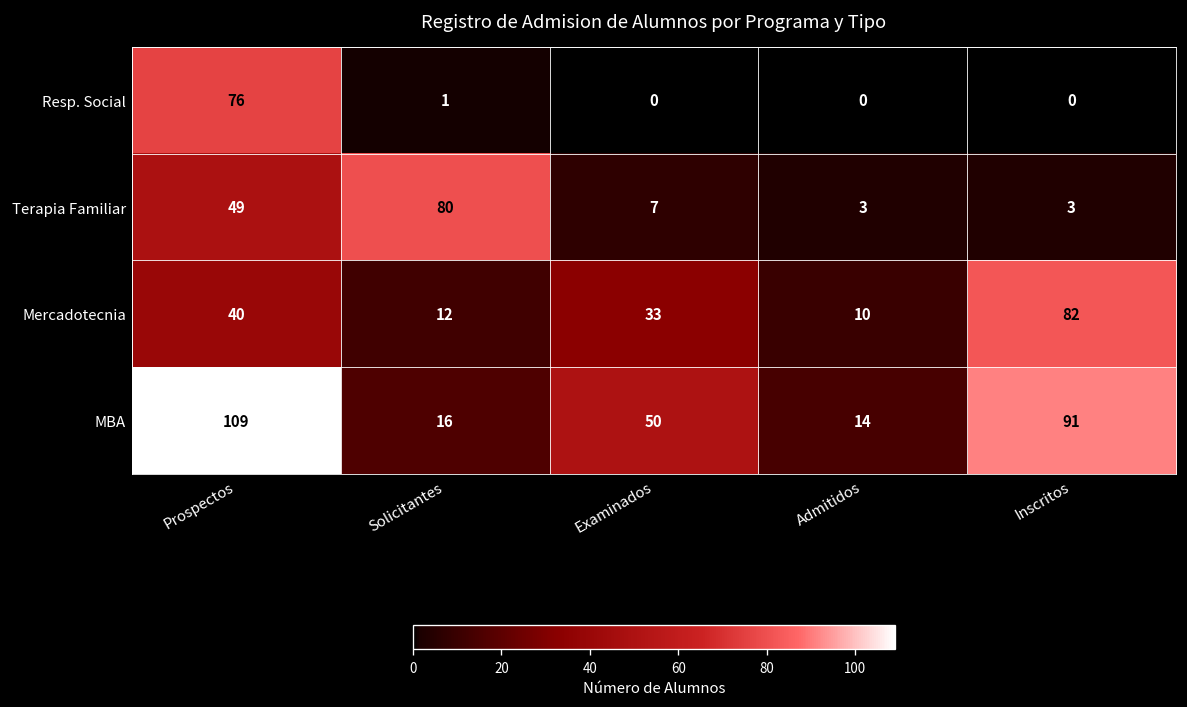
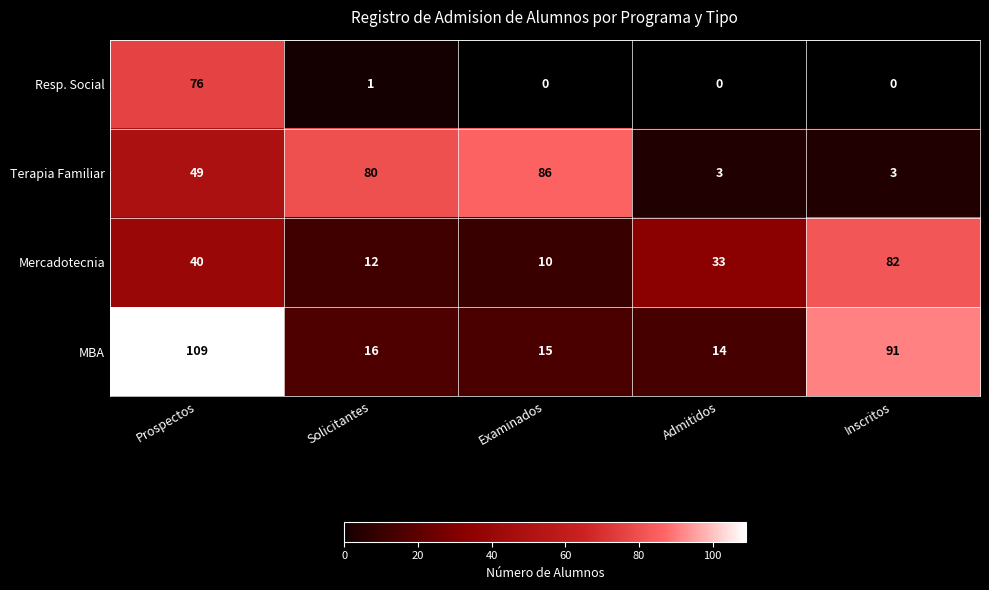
Terapia Familiar, Examinados: 7 -> 86
Mercadotecnia, Examinados: 33 -> 10
Mercadotecnia, Admitidos: 10 -> 33
MBA, Examinados: 50 -> 15
